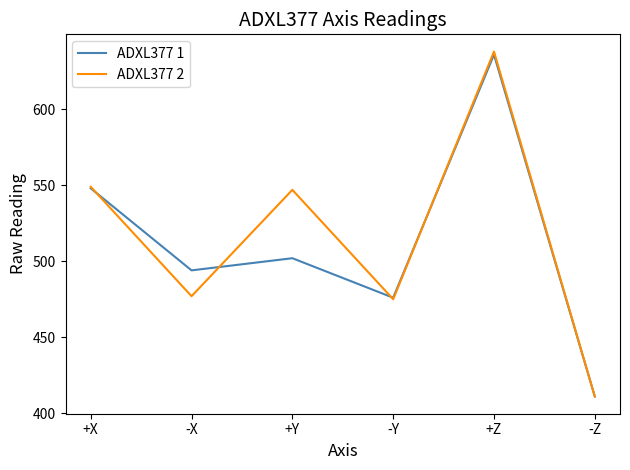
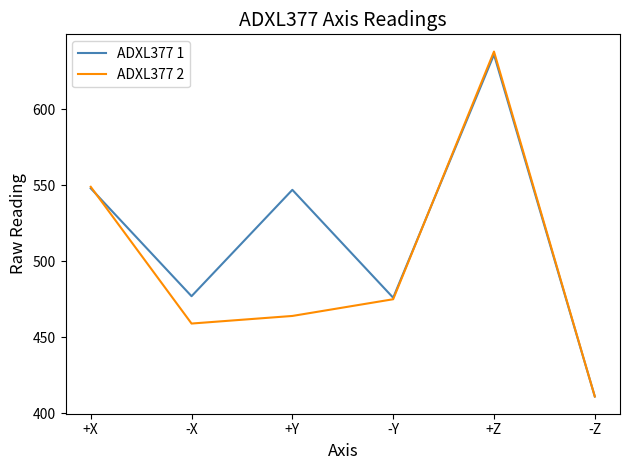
ADXL377 1, -X: 494 -> 477
ADXL377 2, -X: 477 -> 459
ADXL377 1, +Y: 502 -> 547
ADXL377 2, +Y: 547 -> 464
